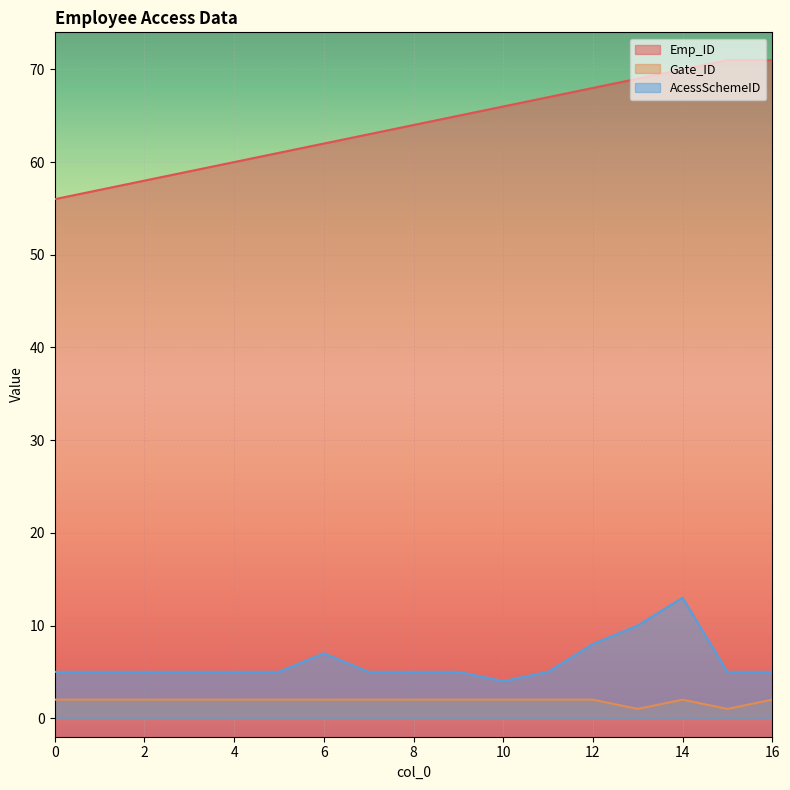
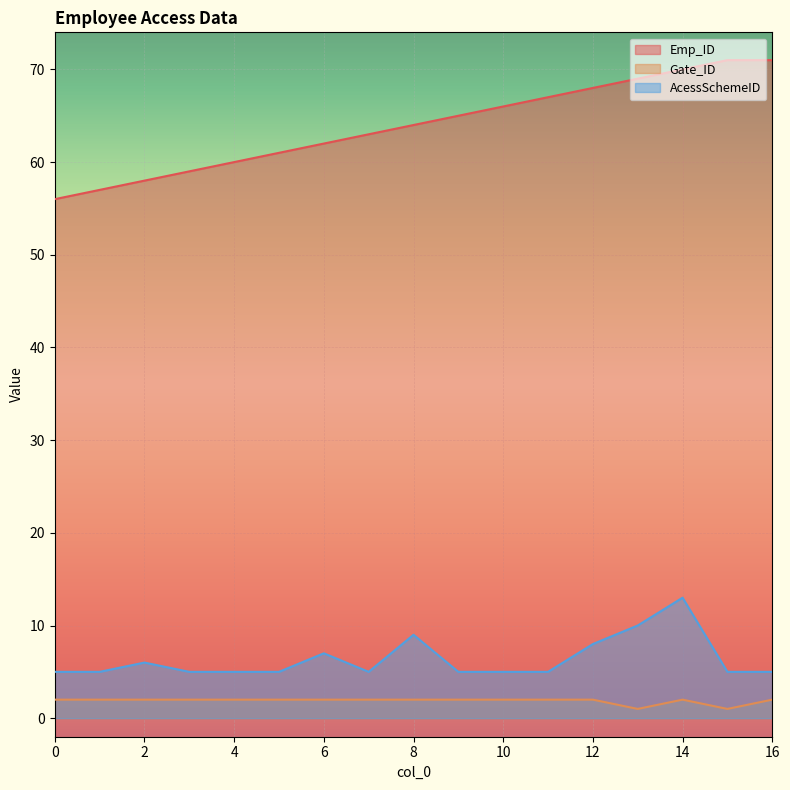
AcessSchemeID, 2: 5 -> 6
AcessSchemeID, 8: 5 -> 9
AcessSchemeID, 10: 4 -> 5
